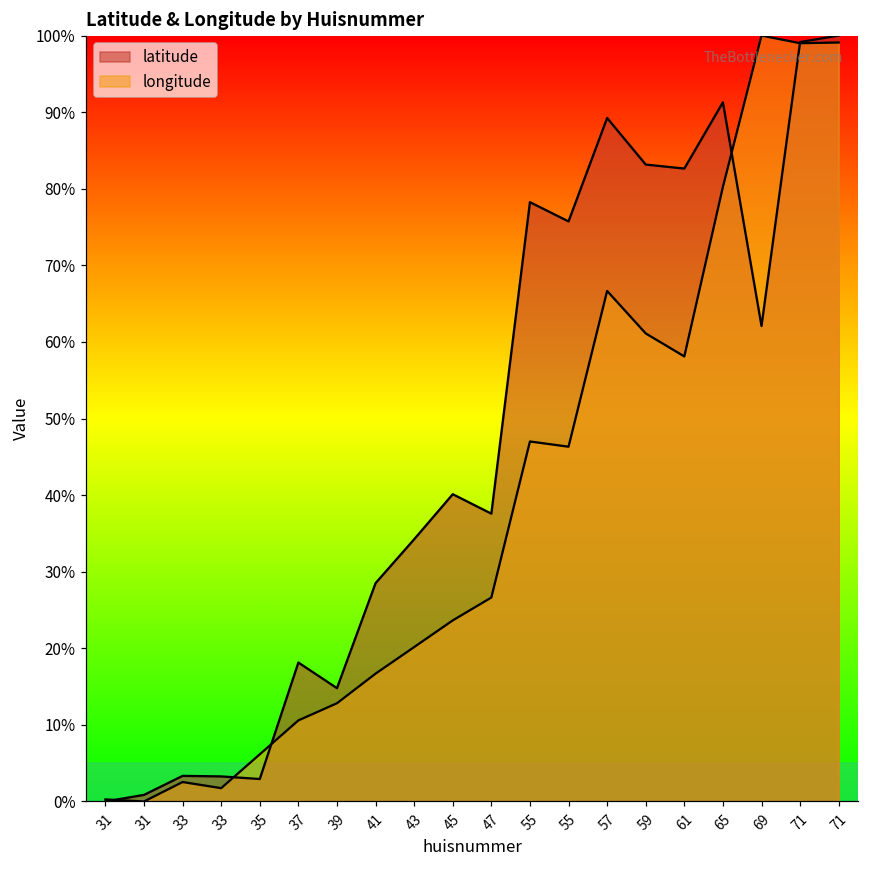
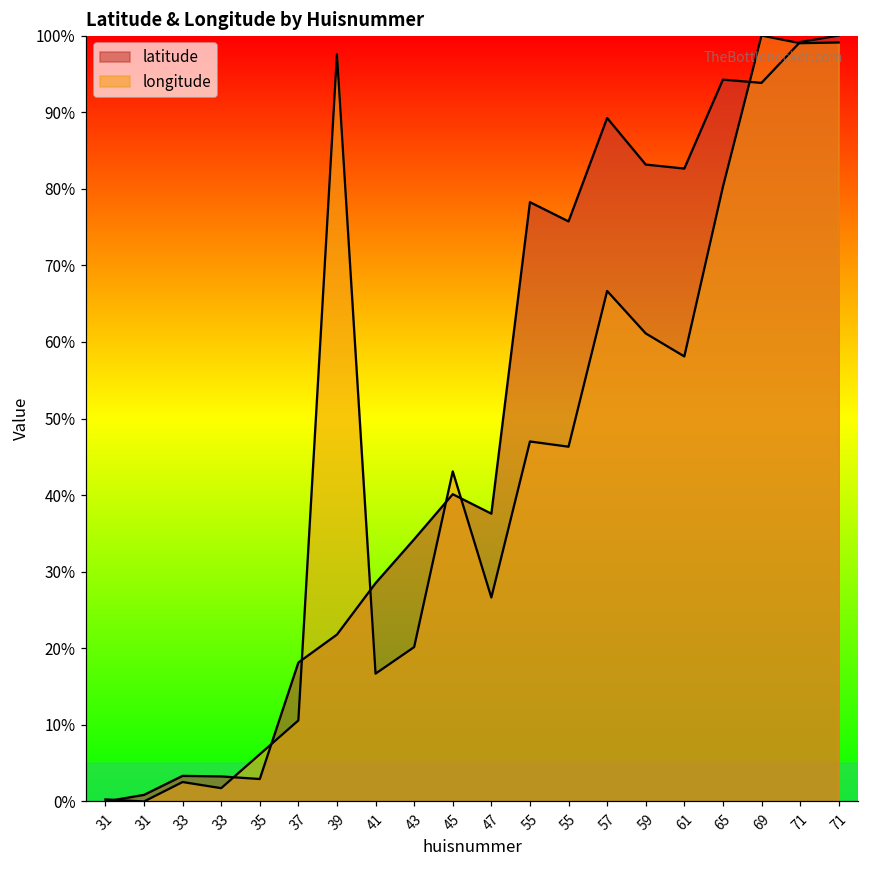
latitude, 39: 15% -> 22%
longitude, 39: 13% -> 98%
longitude, 45: 24% -> 43%
latitude, 65: 91% -> 94%
latitude, 69: 62% -> 94%
